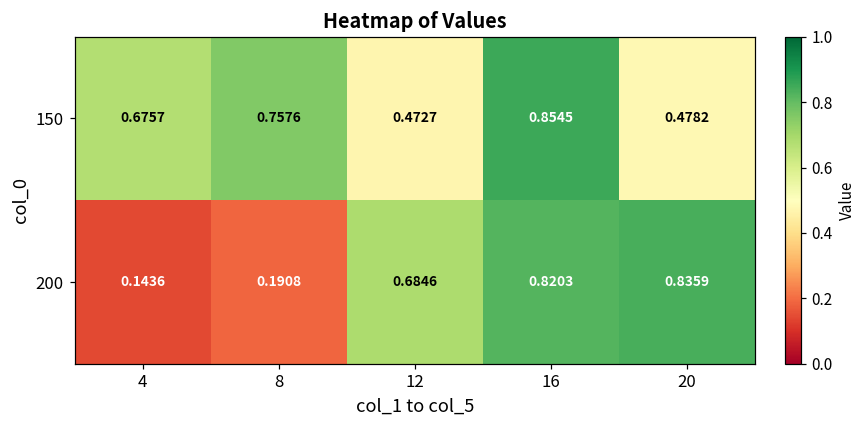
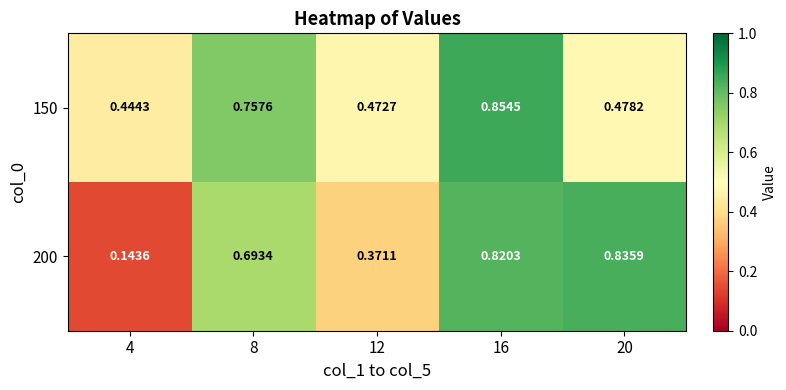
150, 4: 0.6757 -> 0.4443
200, 8: 0.1908 -> 0.6934
200, 12: 0.6846 -> 0.3711
